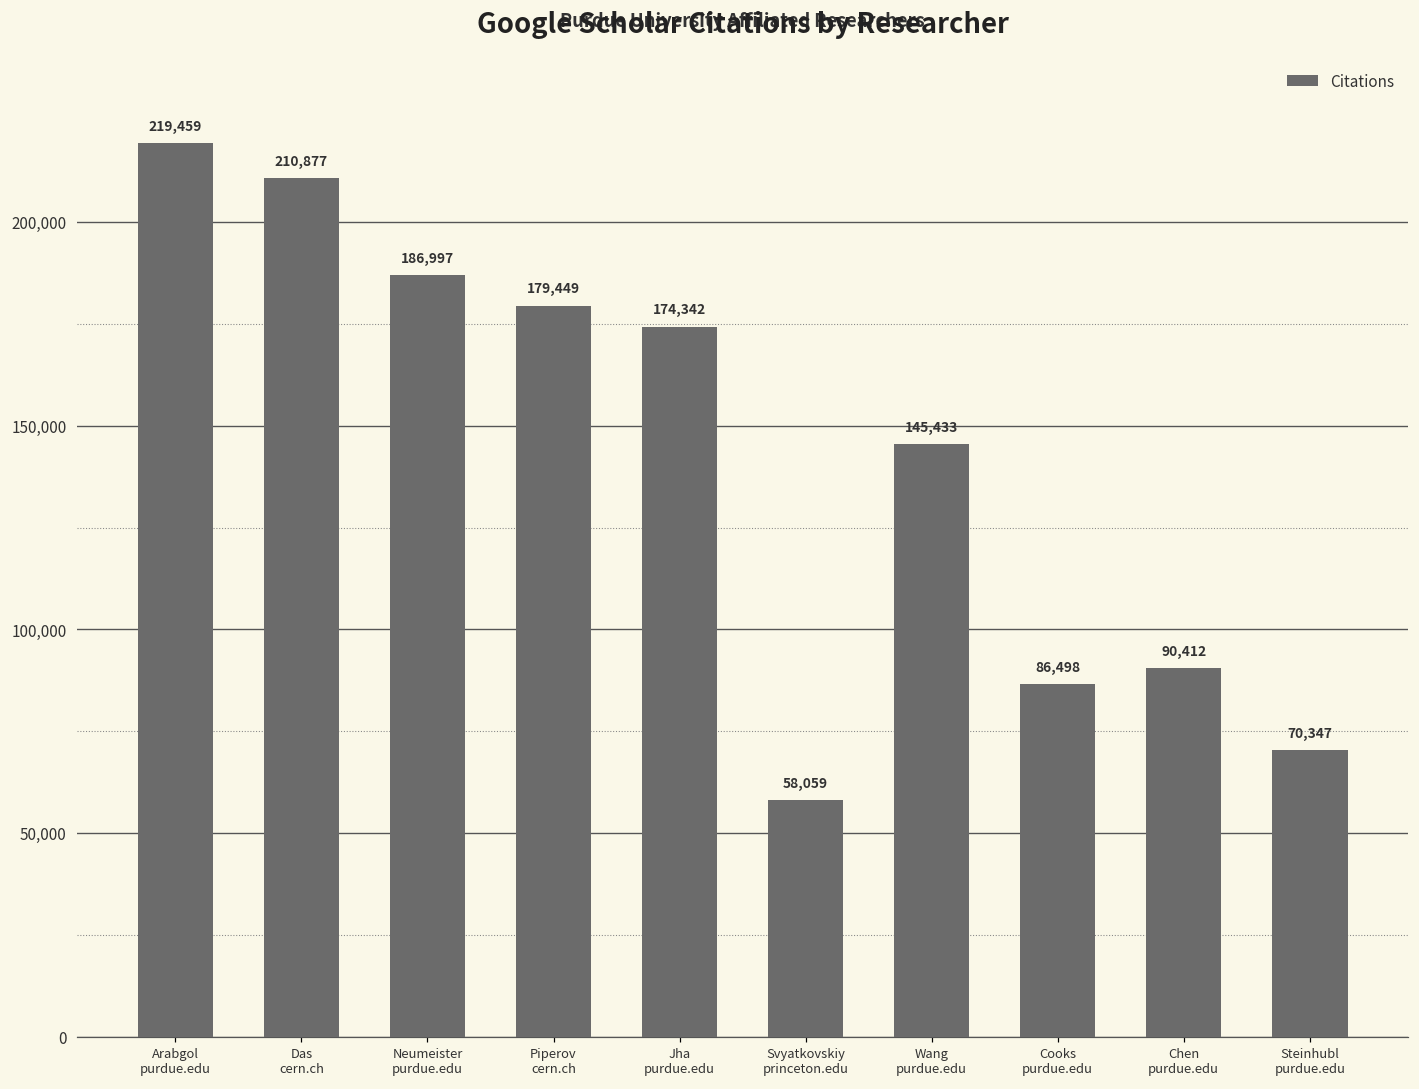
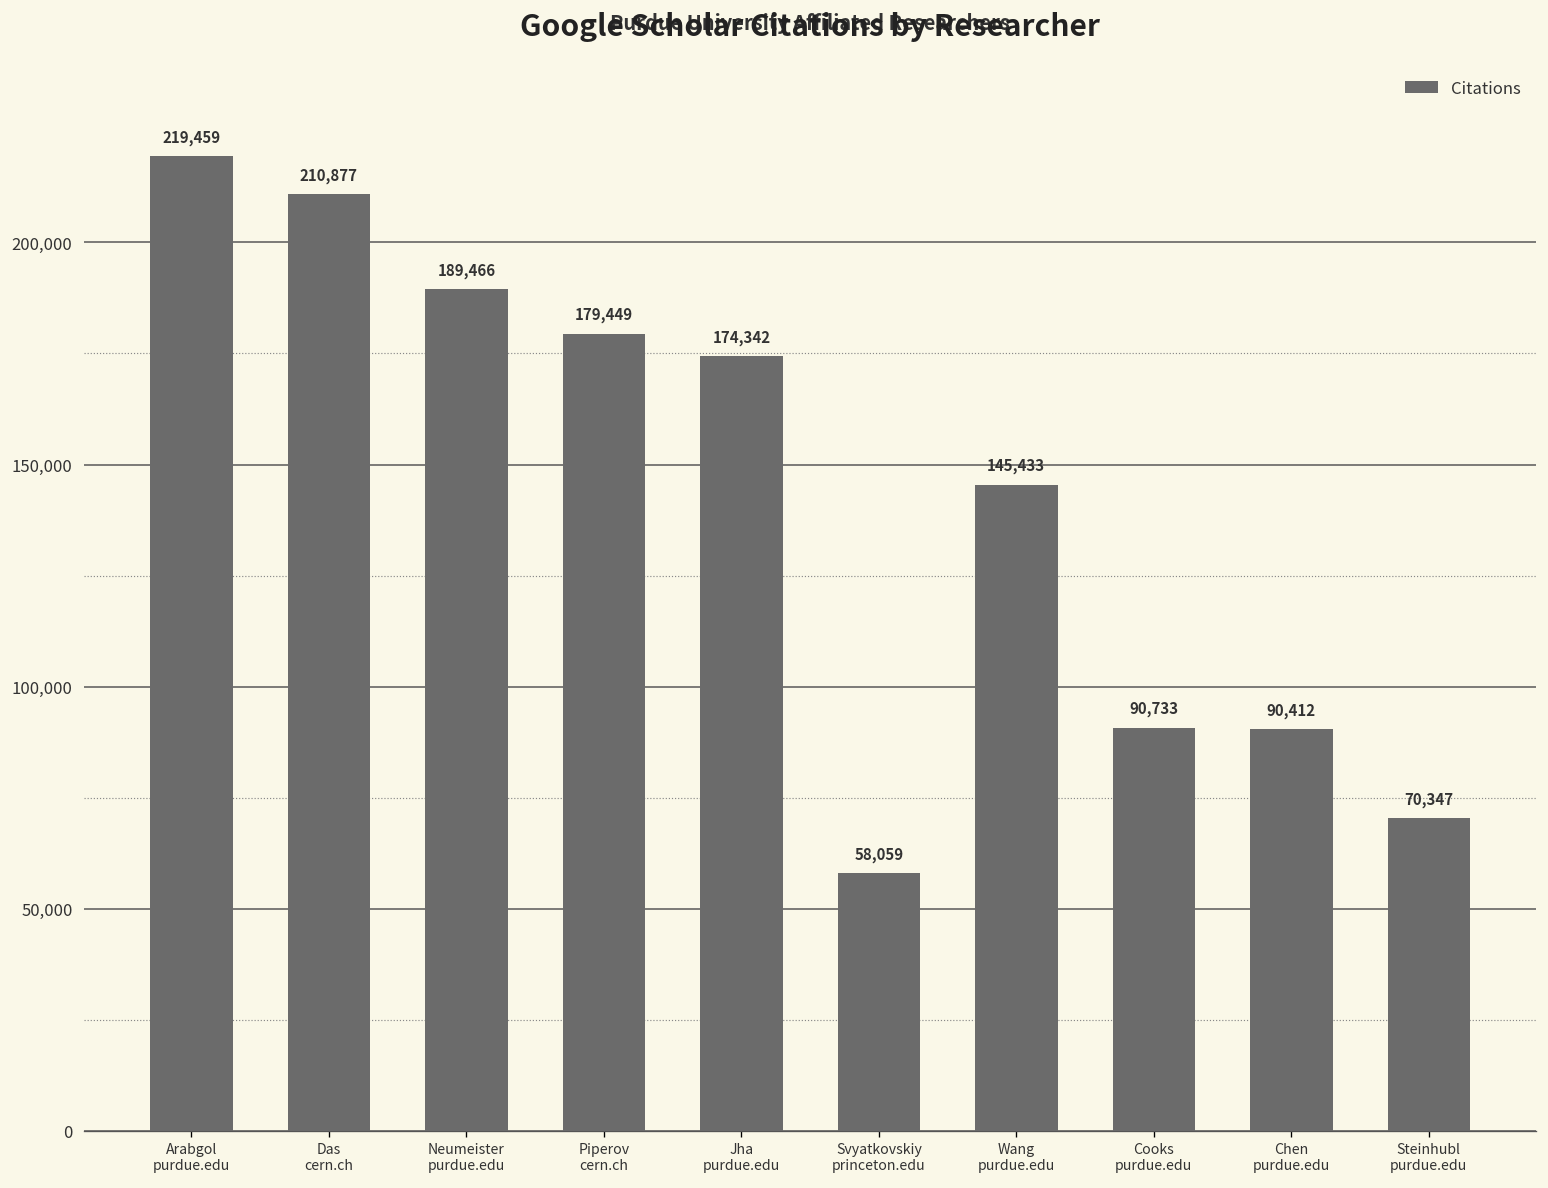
Neumeister purdue.edu: 186,997 -> 189,466
Cooks purdue.edu: 86,498 -> 90,733
